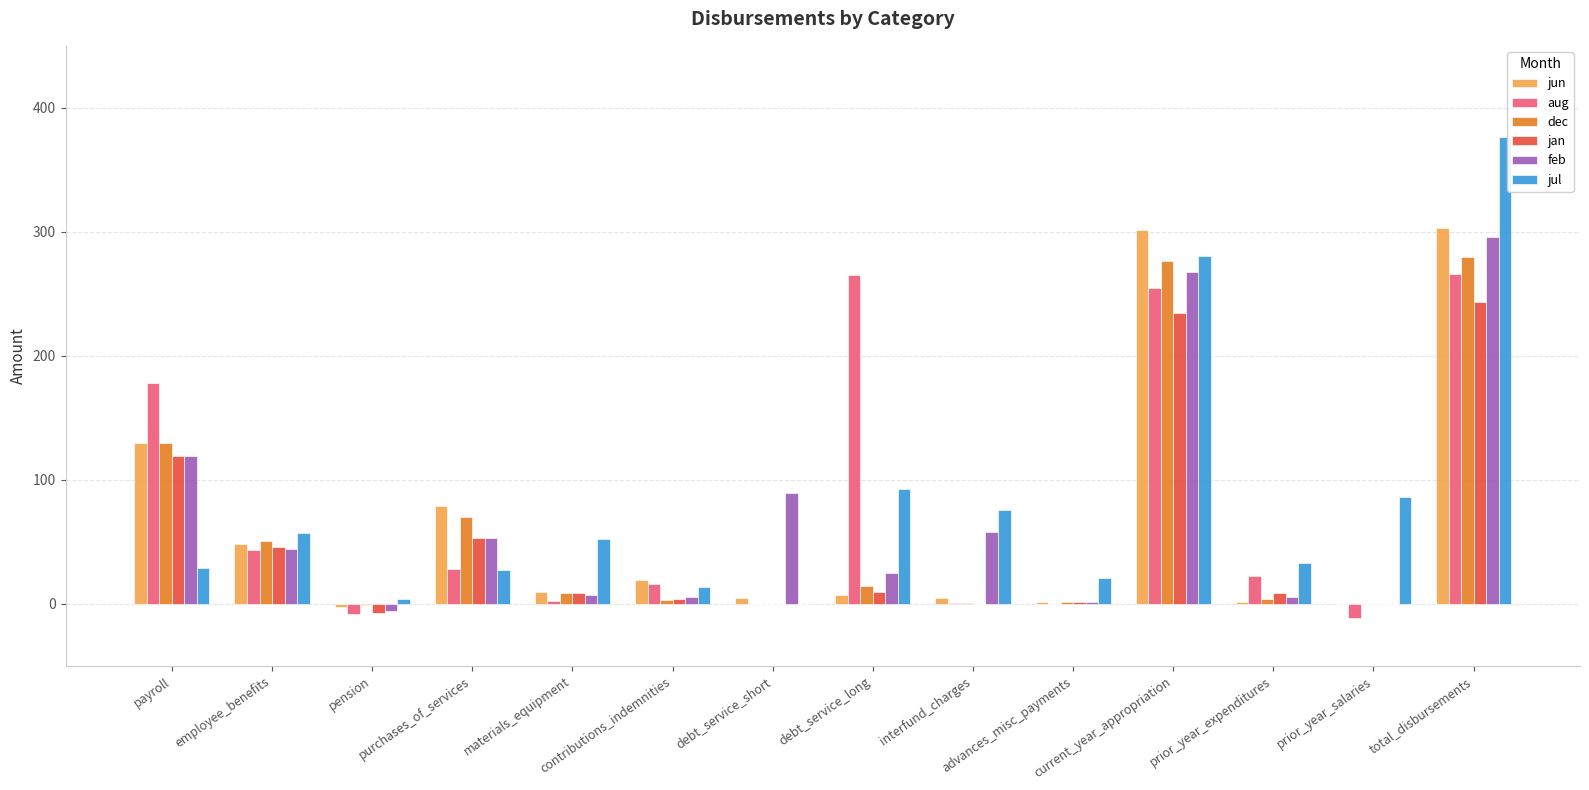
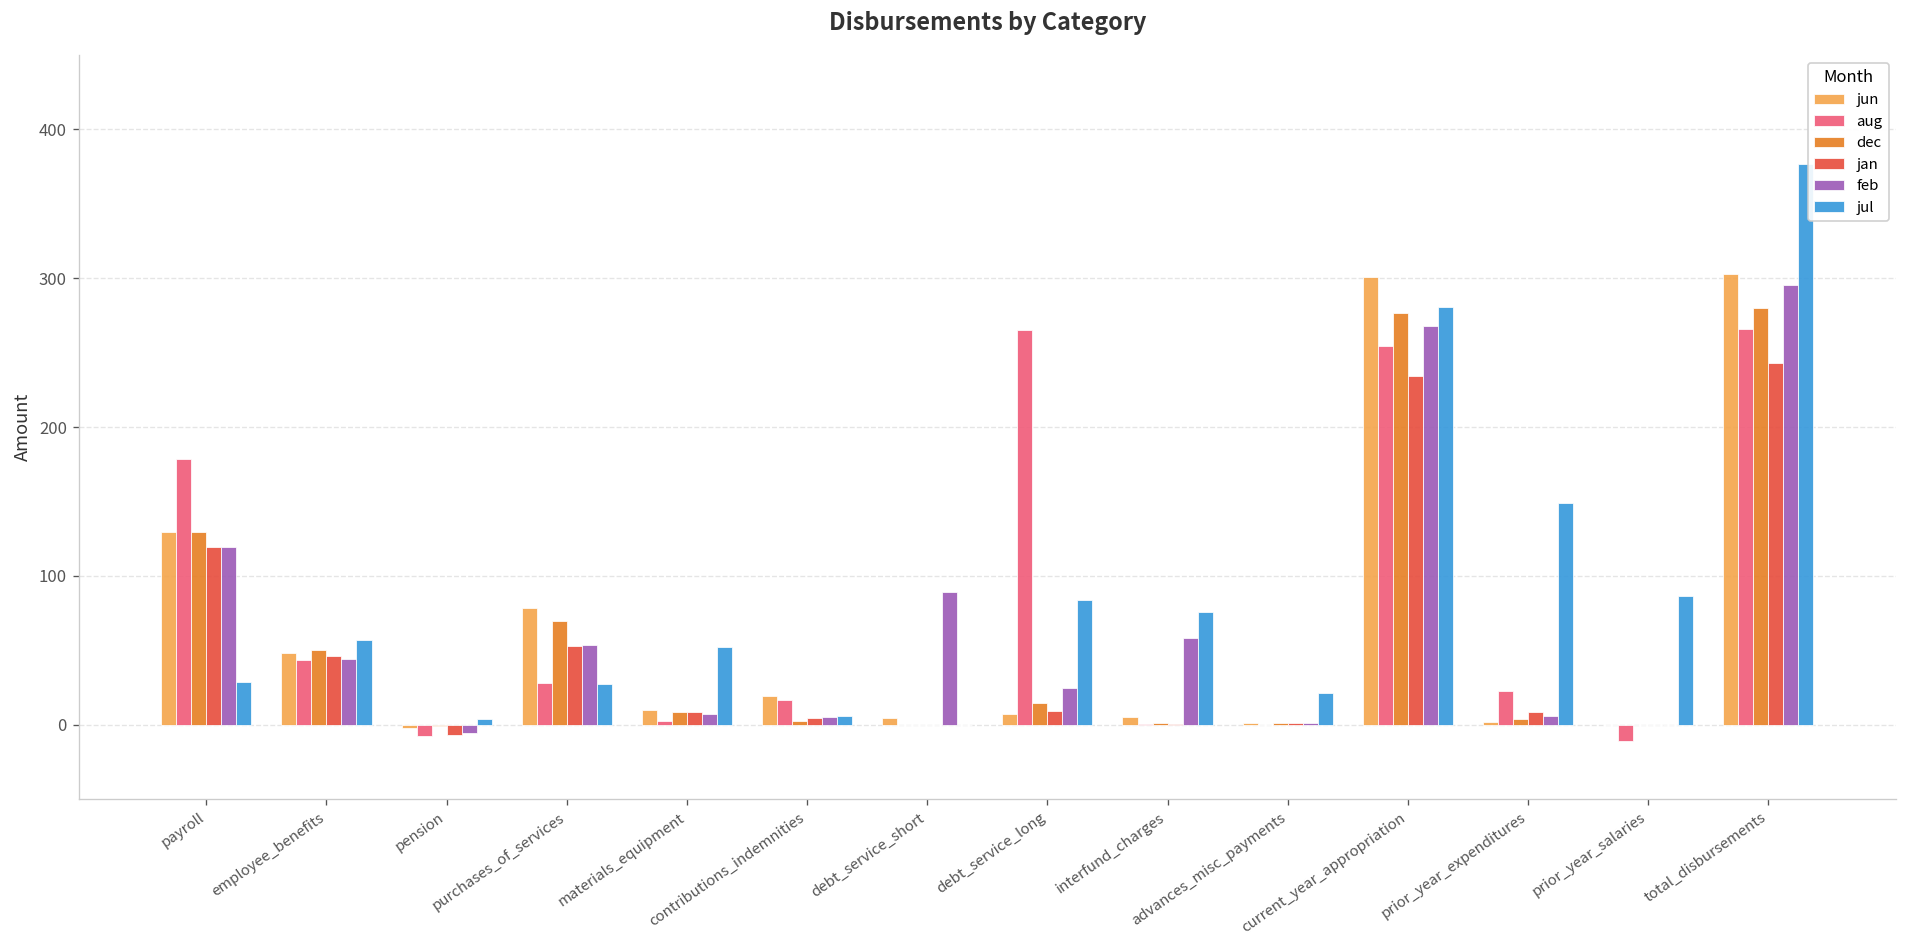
jul, contributions_indemnities: 14 -> 6
jul, debt_service_long: 92 -> 84
jul, prior_year_expenditures: 33 -> 149
